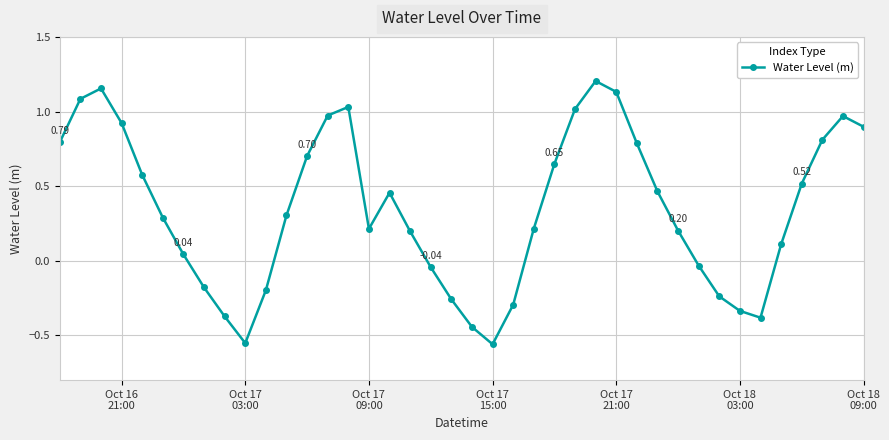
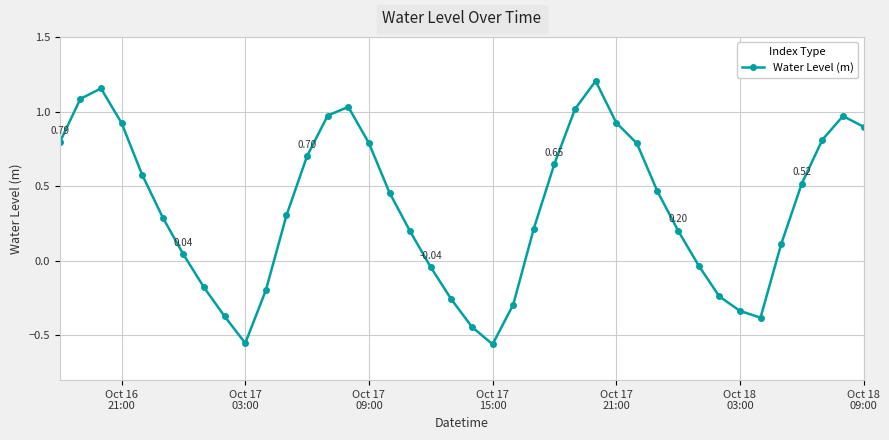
Oct 17 09:00: 0.21 -> 0.79
Oct 17 21:00: 1.13 -> 0.92
